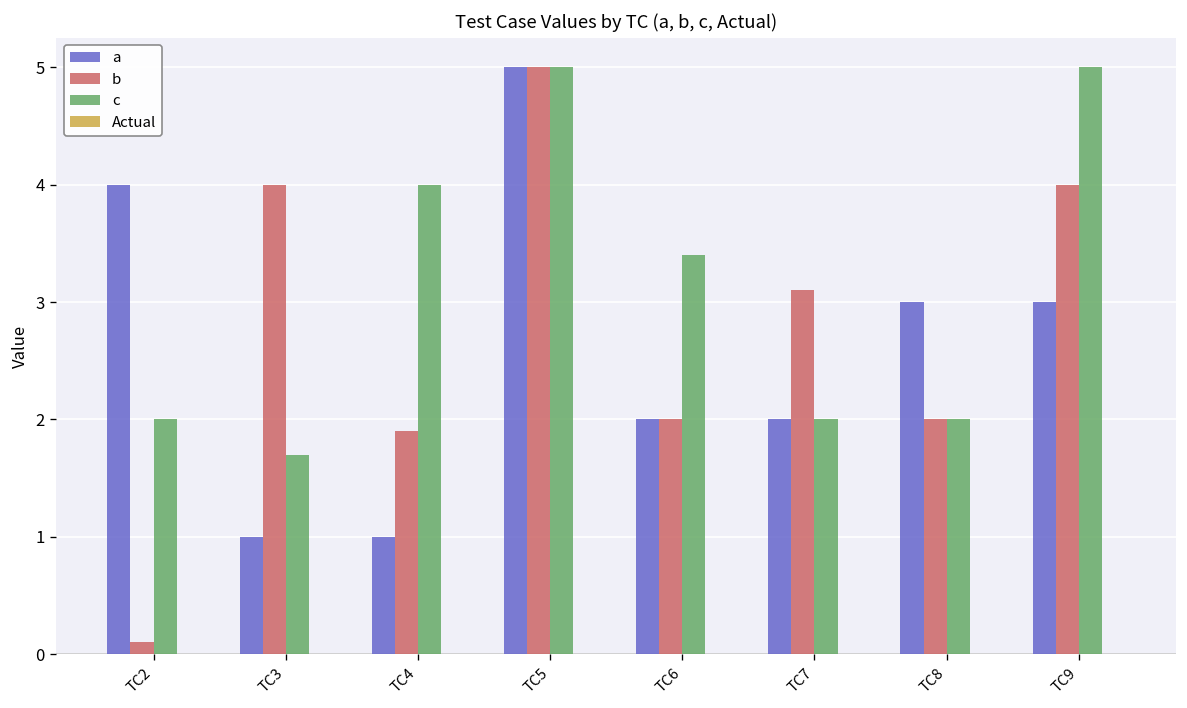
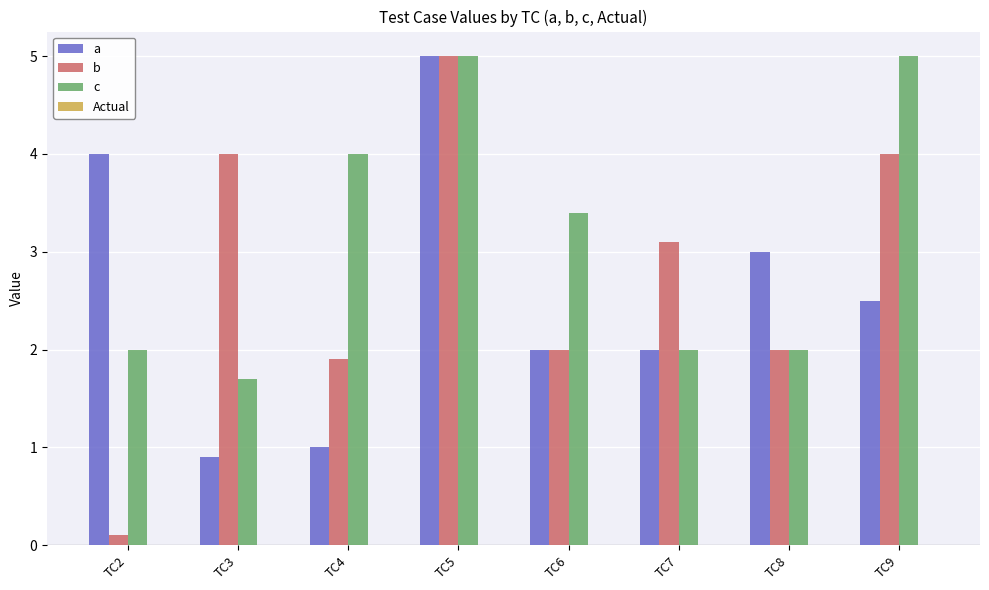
a, TC3: 1.0 -> 0.9
a, TC9: 3.0 -> 2.5
